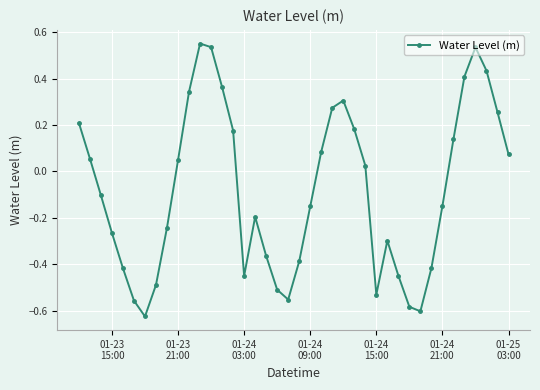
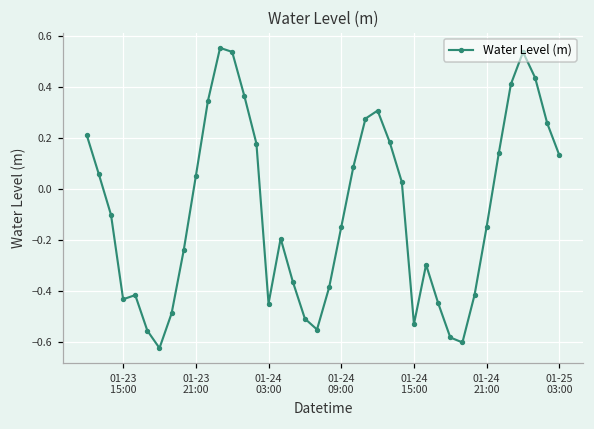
01-23 15:00: -0.27 -> -0.43
01-25 03:00: 0.07 -> 0.13
